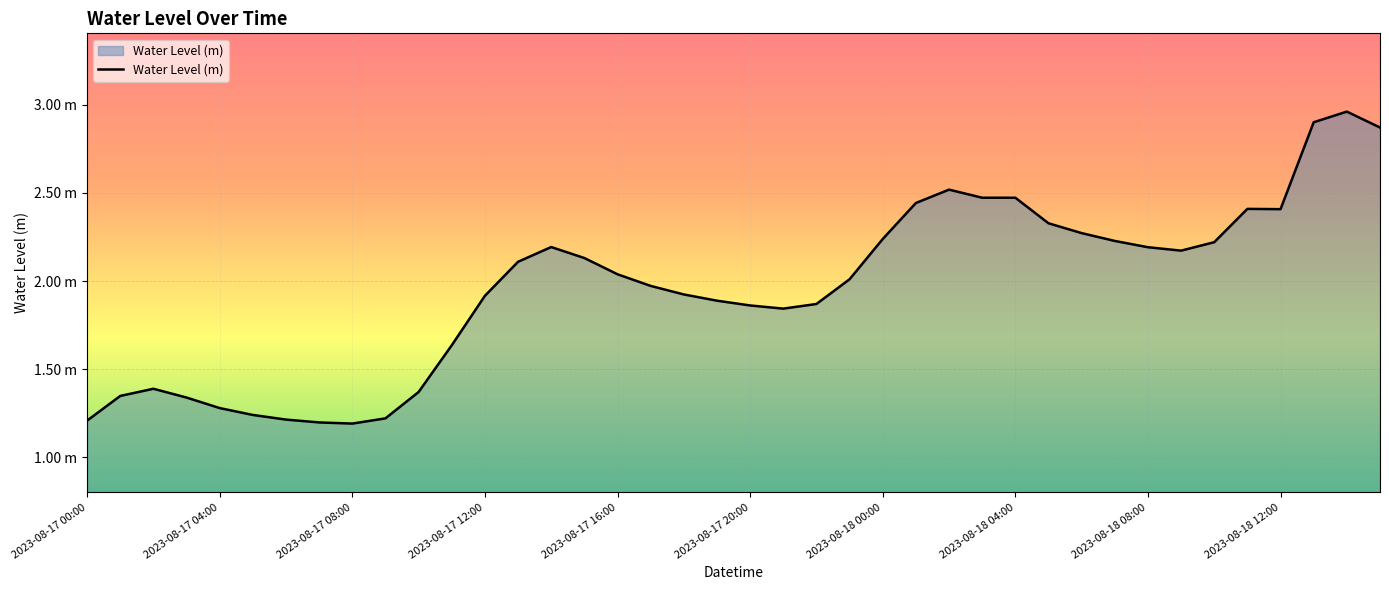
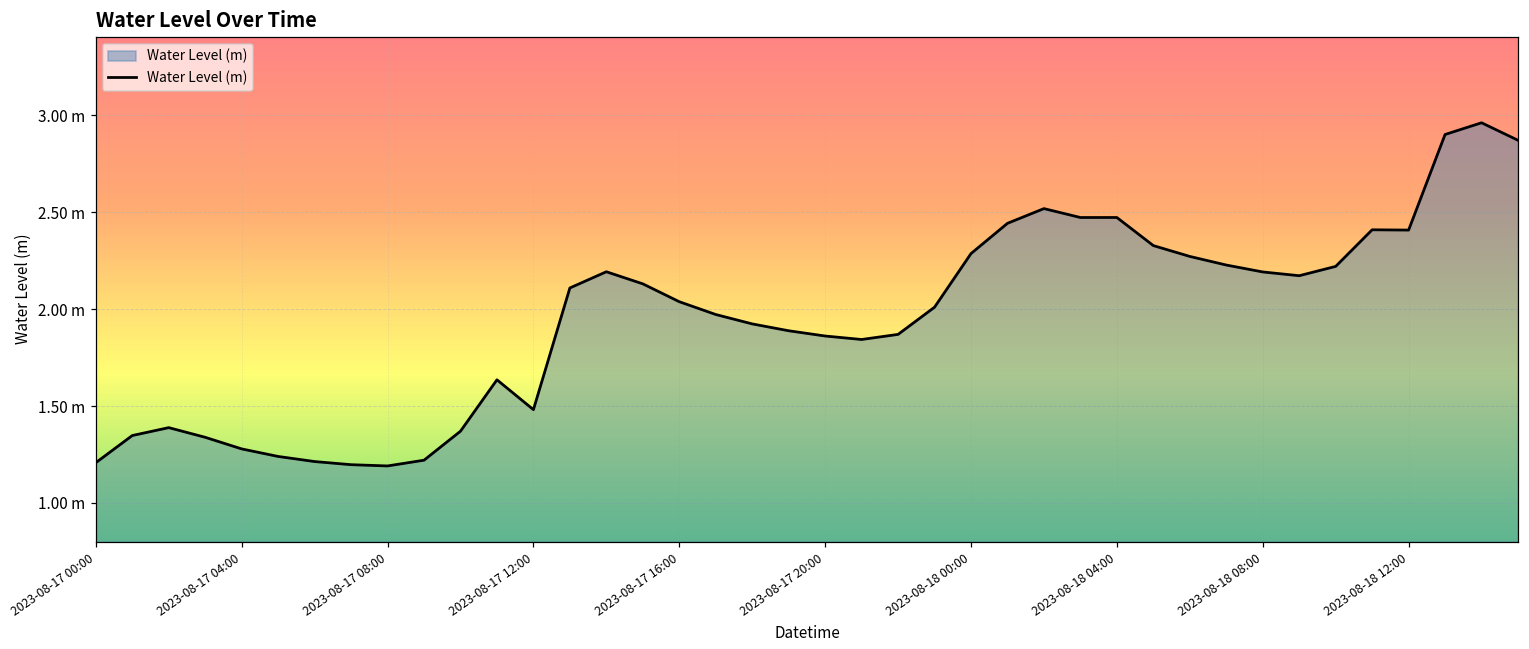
2023-08-17 12:00: 1.92 m -> 1.48 m
2023-08-18 00:00: 2.24 m -> 2.29 m
